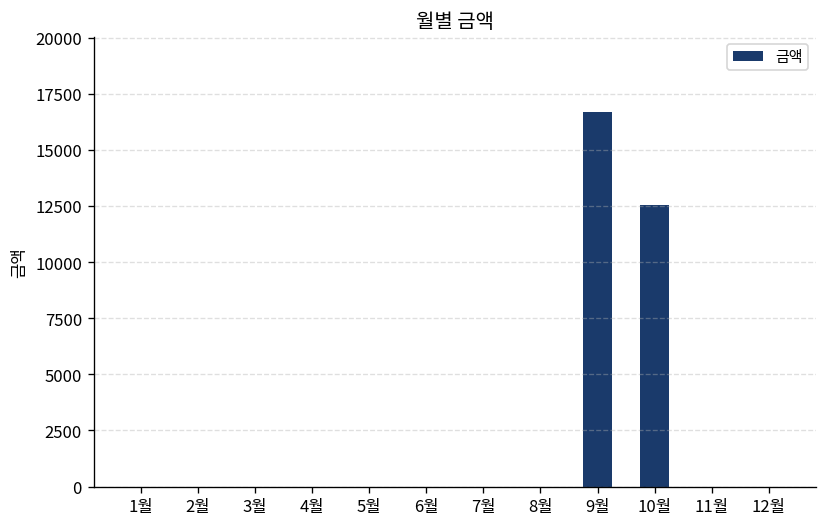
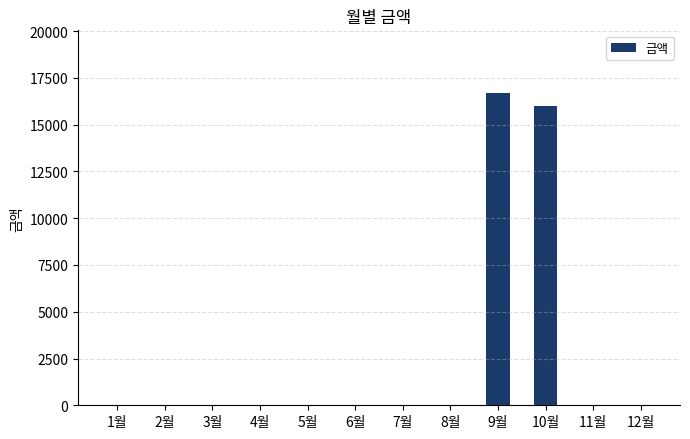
10월: 12500 -> 16000
